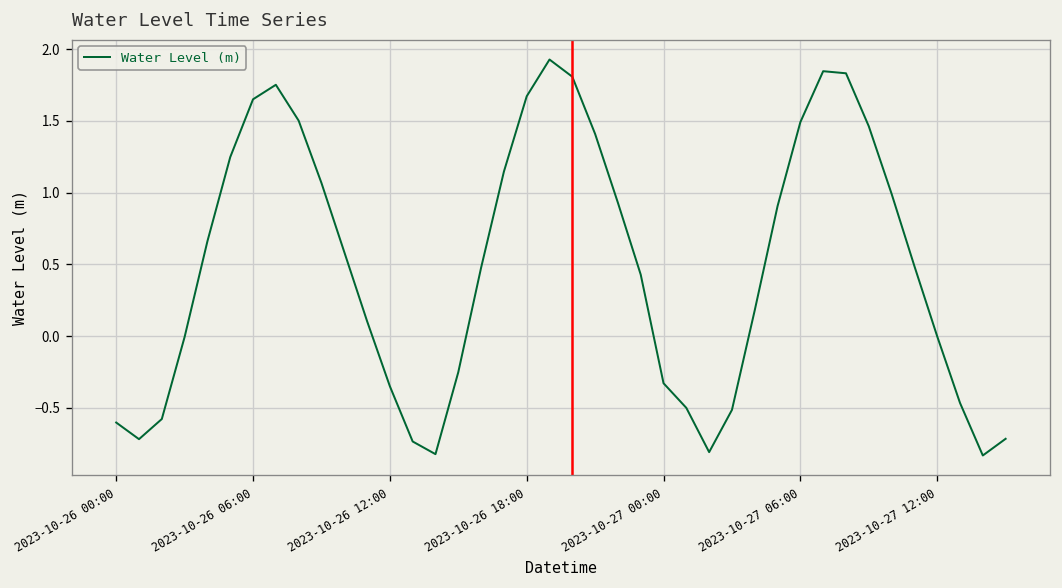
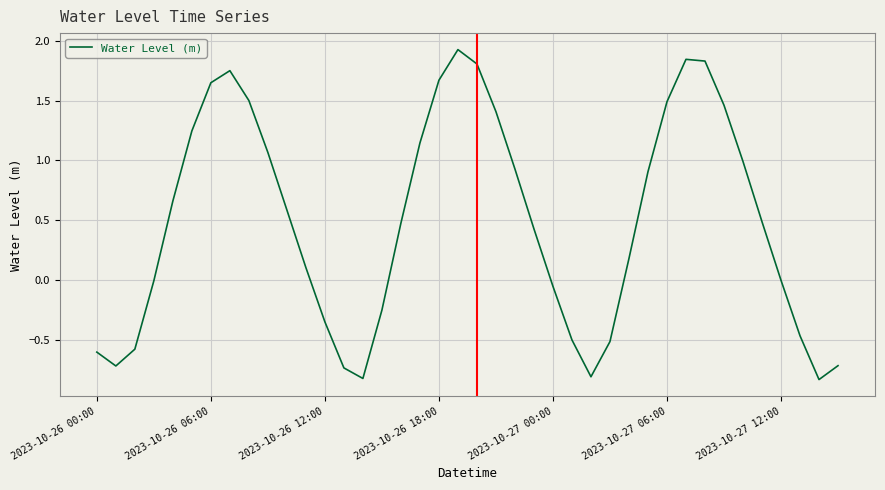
2023-10-27 00:00: -0.33 -> -0.05
